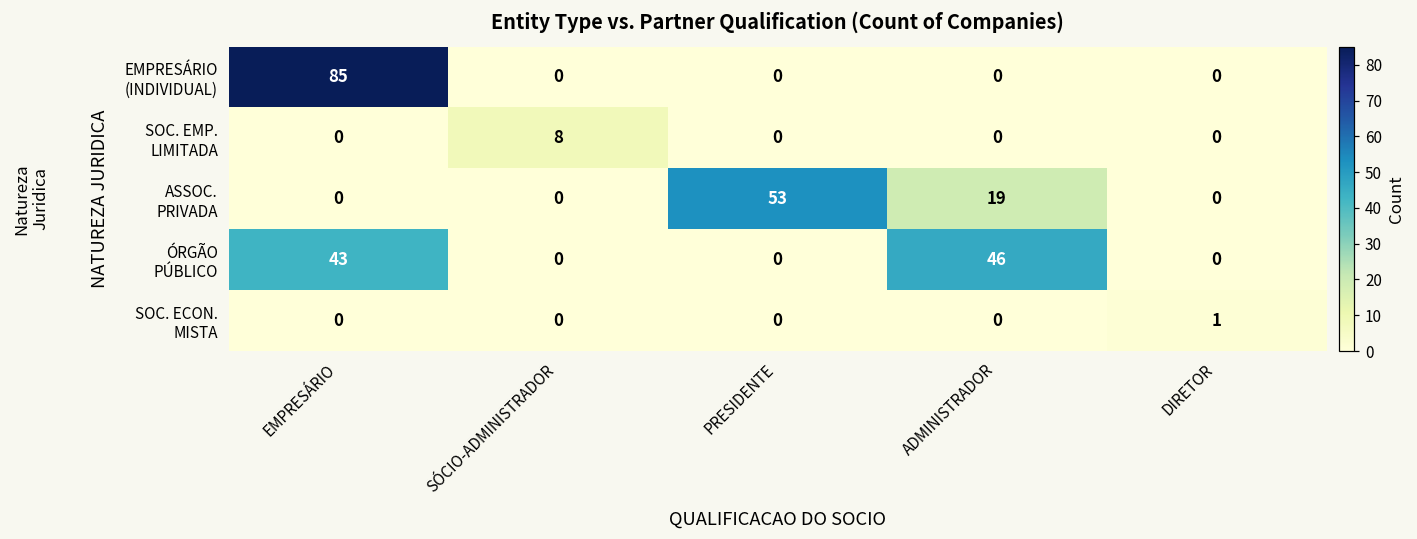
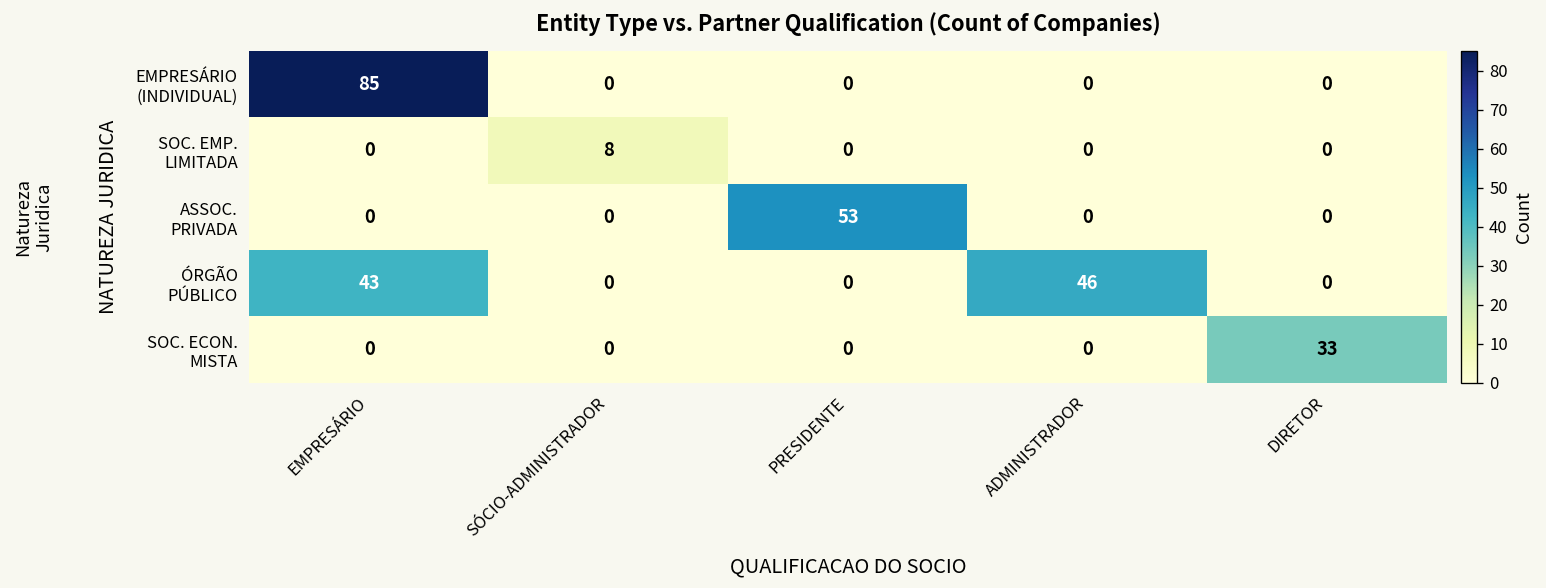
ASSOC. PRIVADA, ADMINISTRADOR: 19 -> 0
SOC. ECON. MISTA, DIRETOR: 1 -> 33
